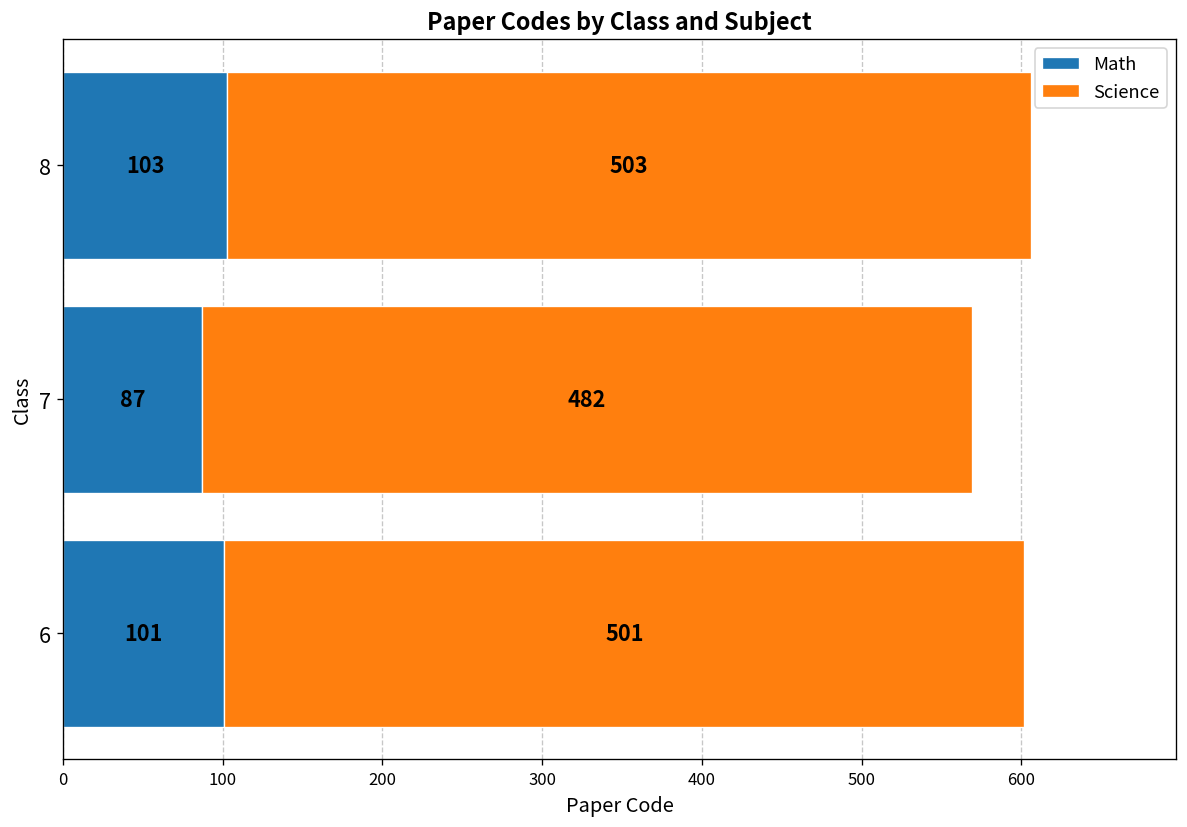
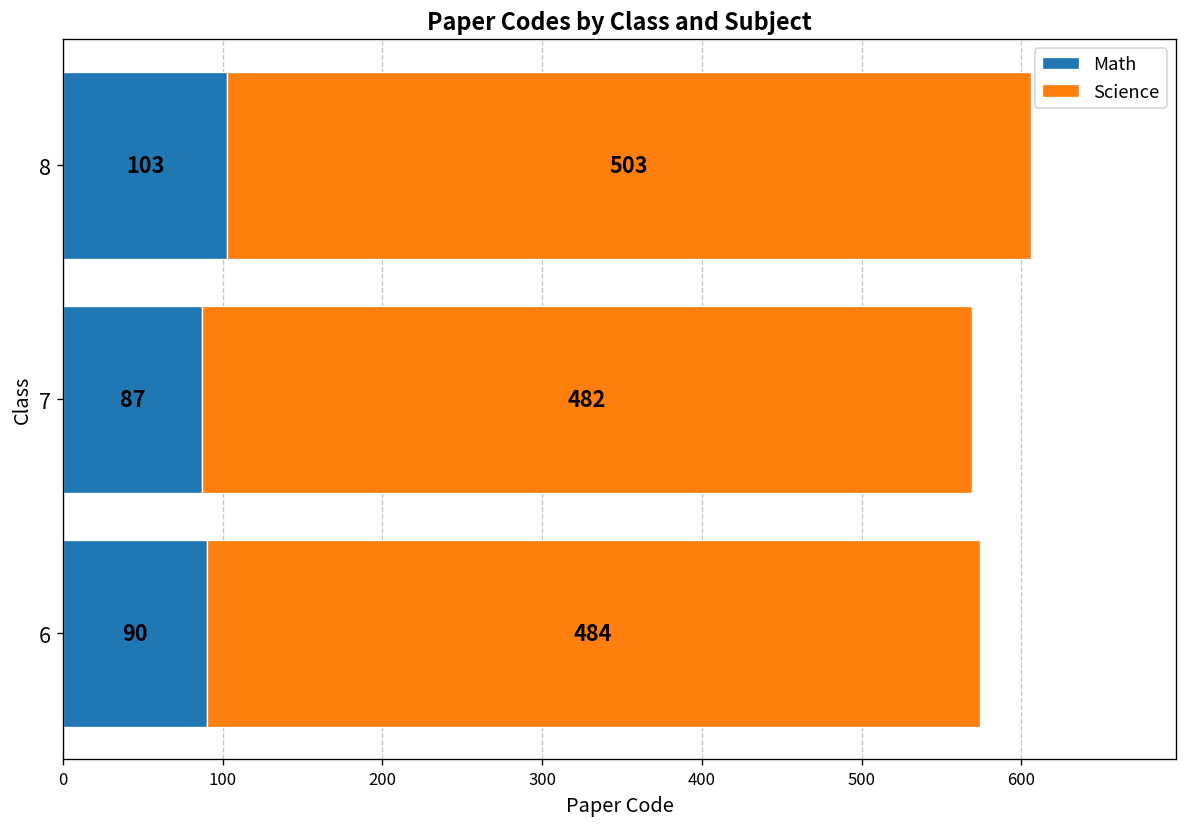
Math, 6: 101 -> 90
Science, 6: 501 -> 484
